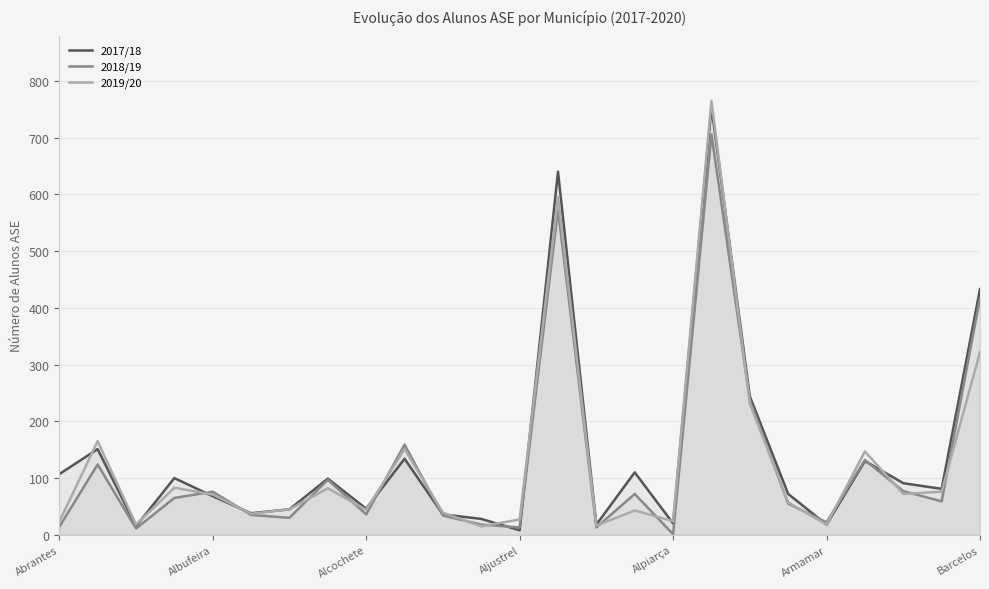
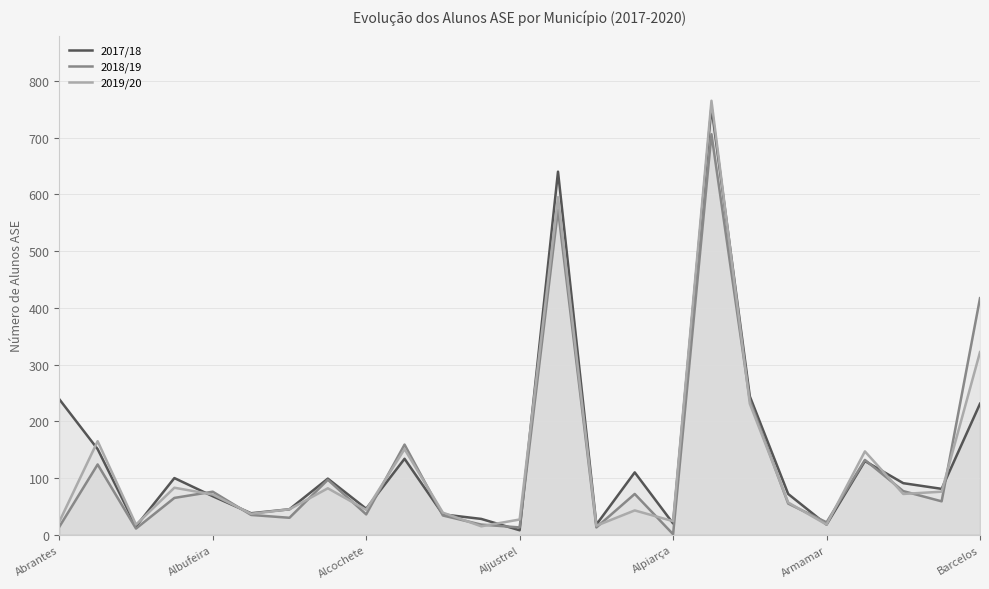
2017/18, Abrantes: 110 -> 240
2017/18, Barcelos: 430 -> 230
